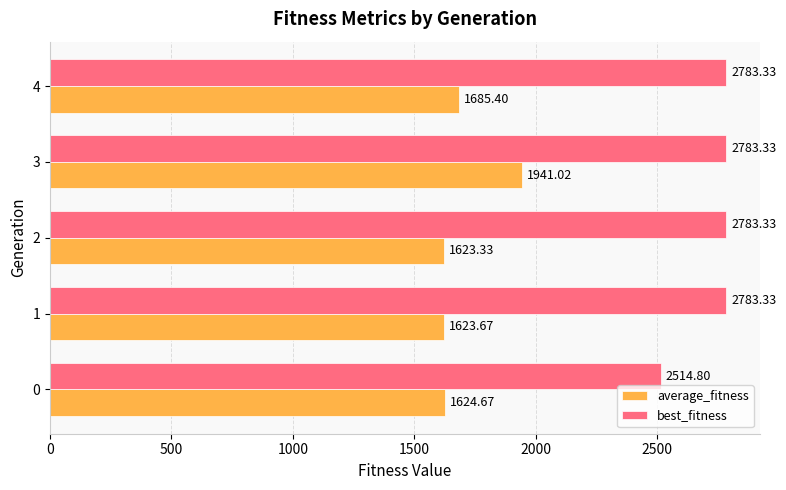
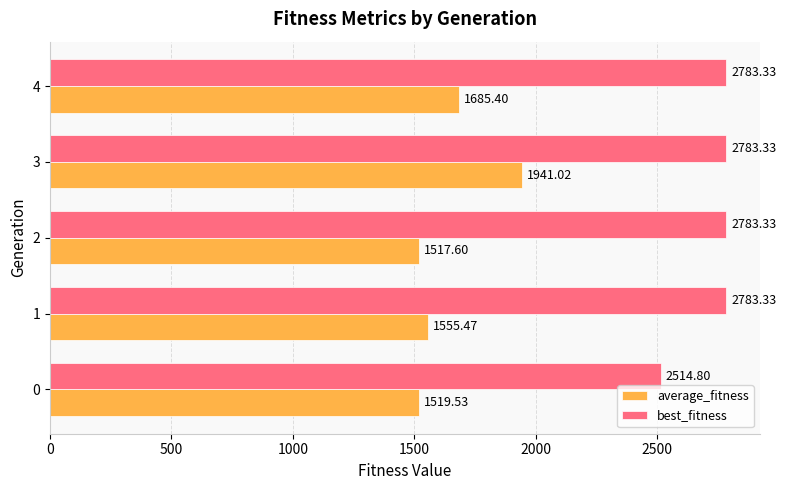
average_fitness, 2: 1623.33 -> 1517.60
average_fitness, 1: 1623.67 -> 1555.47
average_fitness, 0: 1624.67 -> 1519.53
